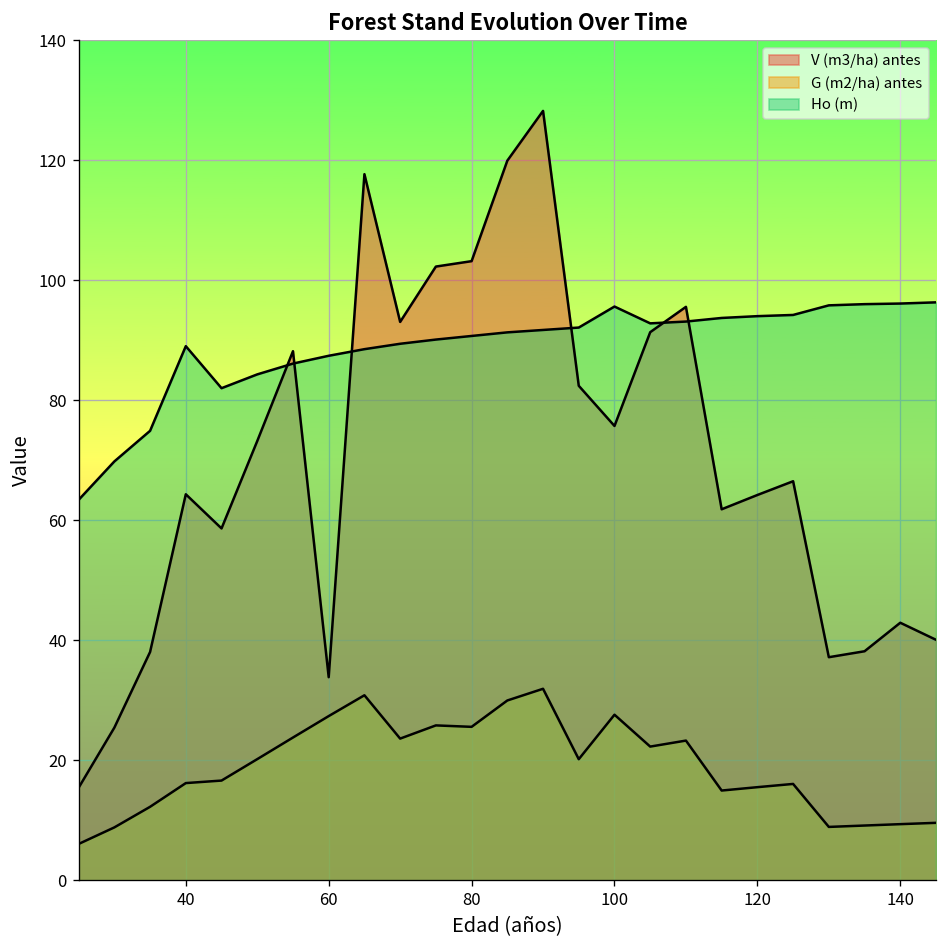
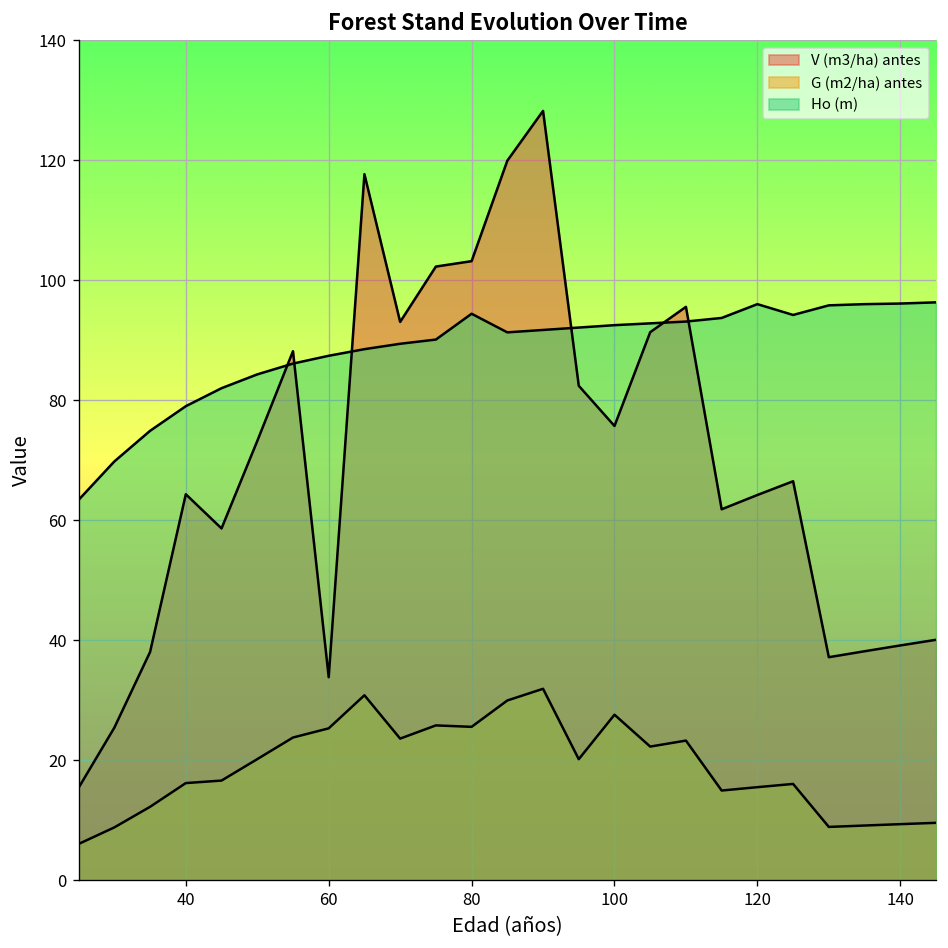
Ho (m), 40: 89 -> 79
G (m2/ha) antes, 60: 27 -> 25
Ho (m), 80: 91 -> 94
Ho (m), 100: 96 -> 93
Ho (m), 120: 94 -> 96
V (m3/ha) antes, 140: 43 -> 39
